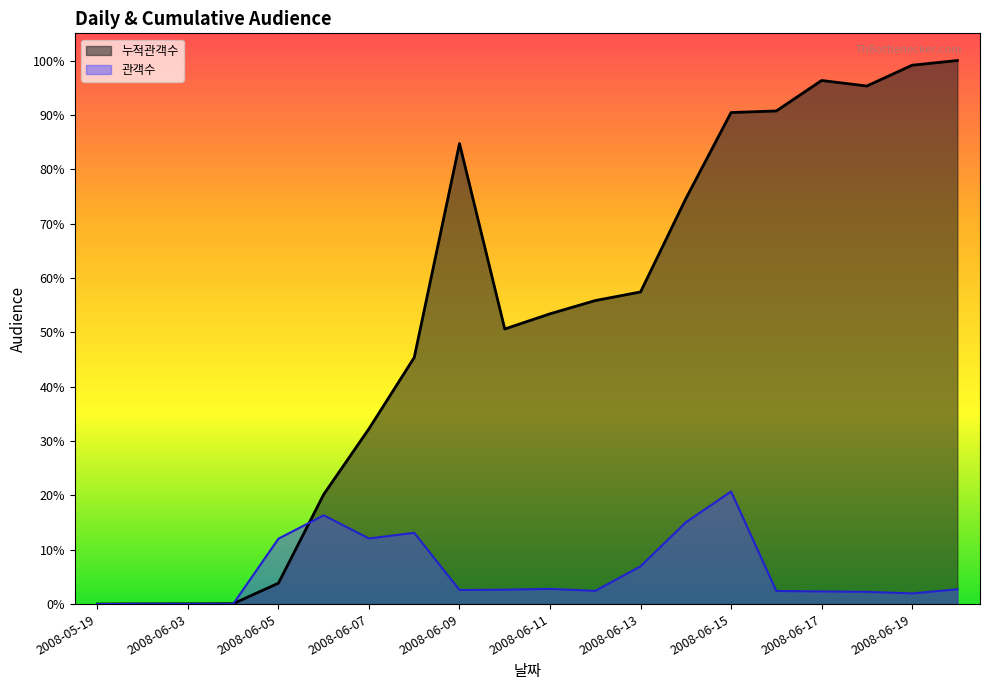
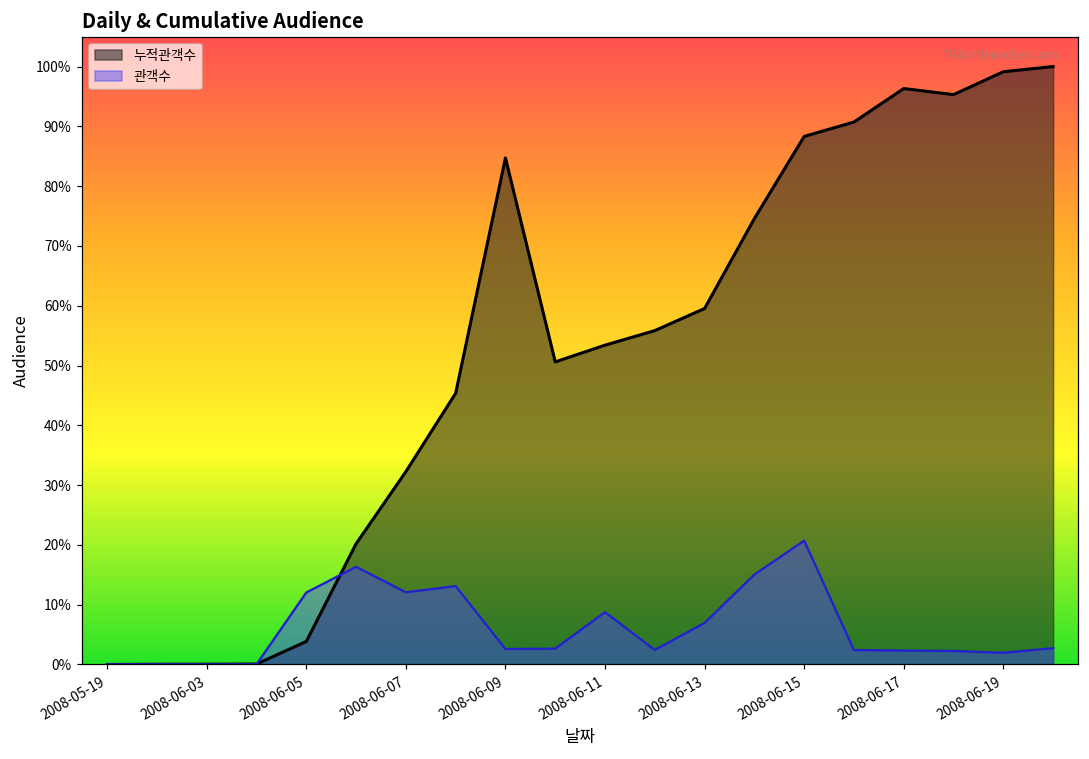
관객수, 2008-06-11: 3% -> 9%
누적관객수, 2008-06-13: 57% -> 60%
누적관객수, 2008-06-15: 90% -> 88%
